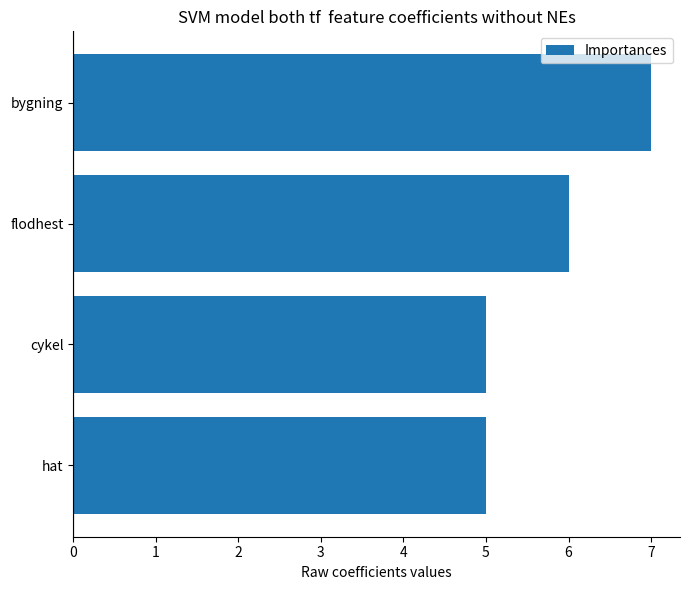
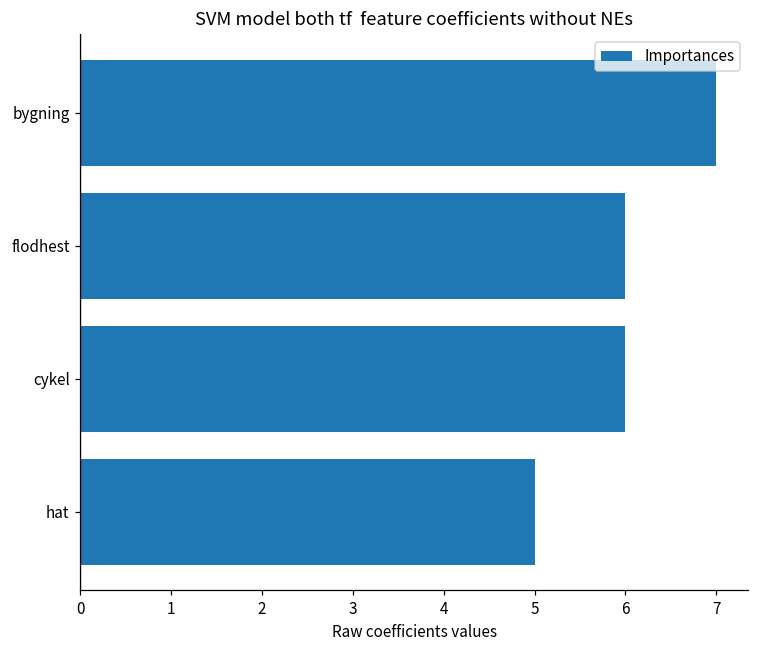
cykel: 5 -> 6
